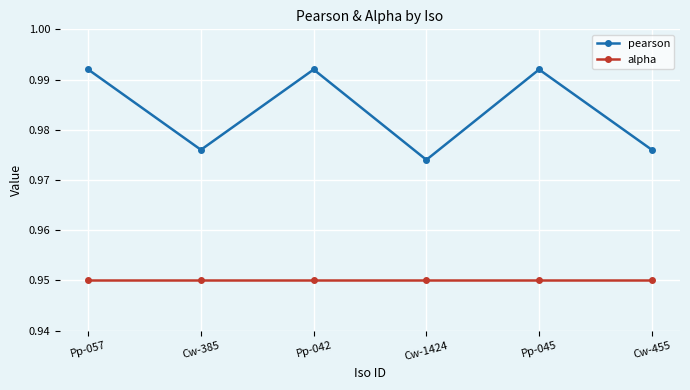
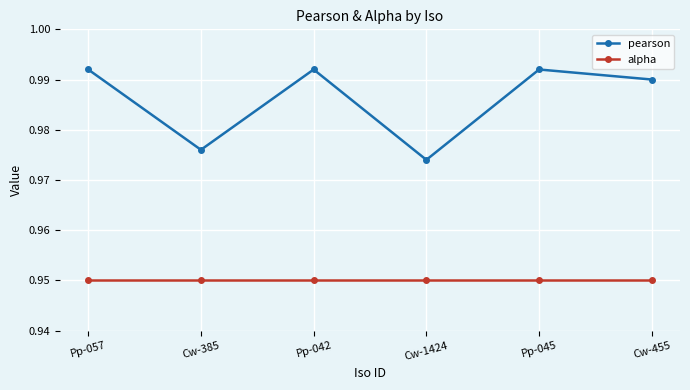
pearson, Cw-455: 0.976 -> 0.990
